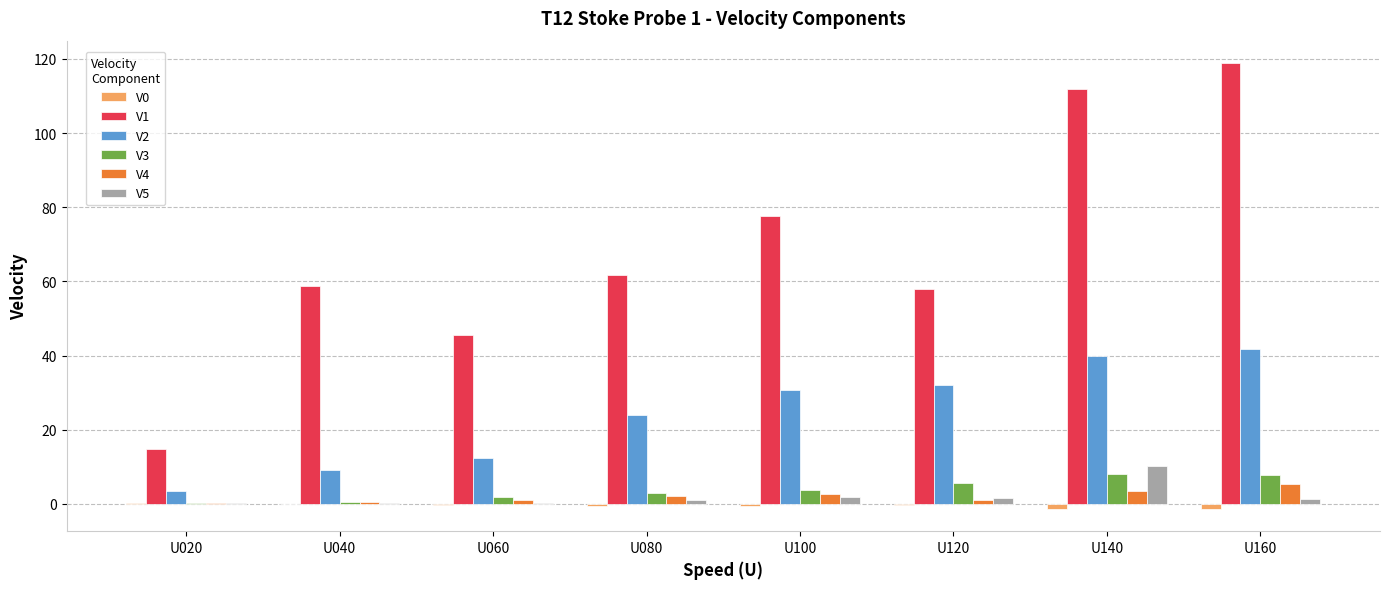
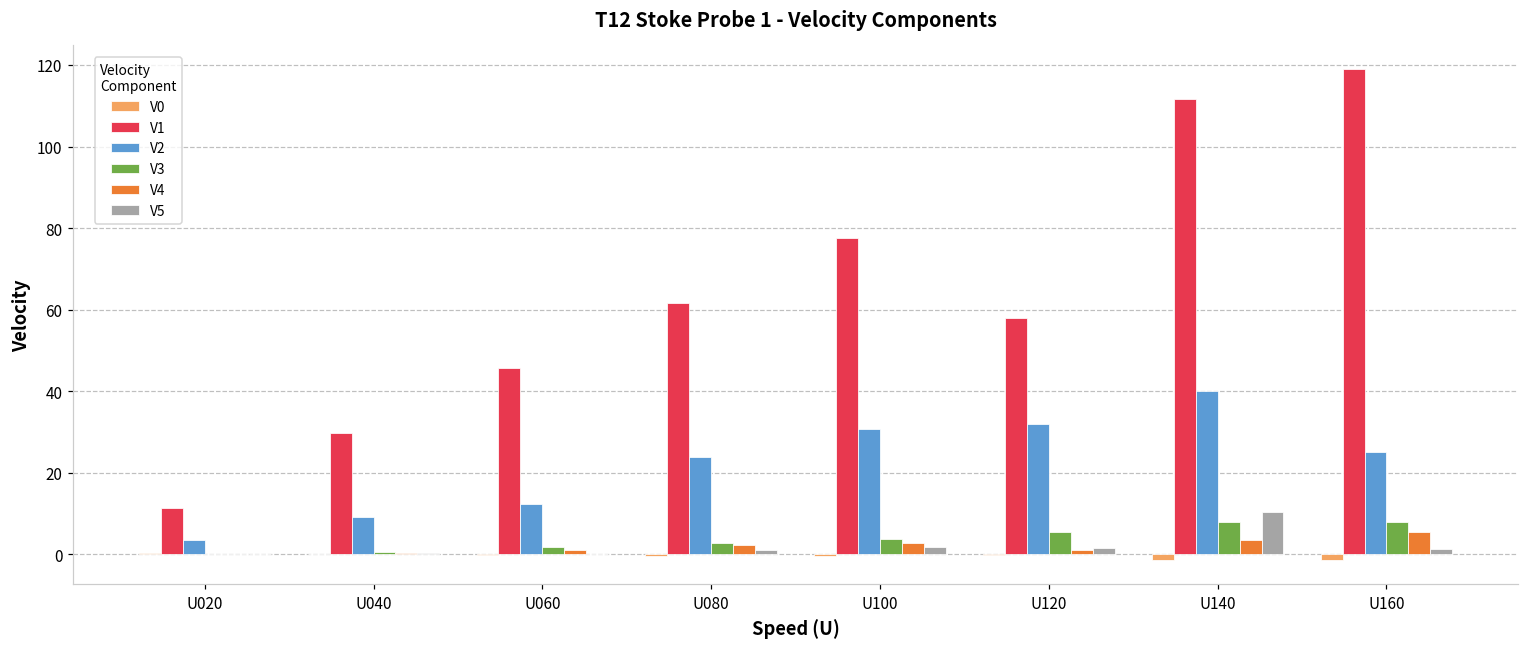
V1, U020: 15 -> 11
V1, U040: 59 -> 30
V2, U160: 42 -> 25
